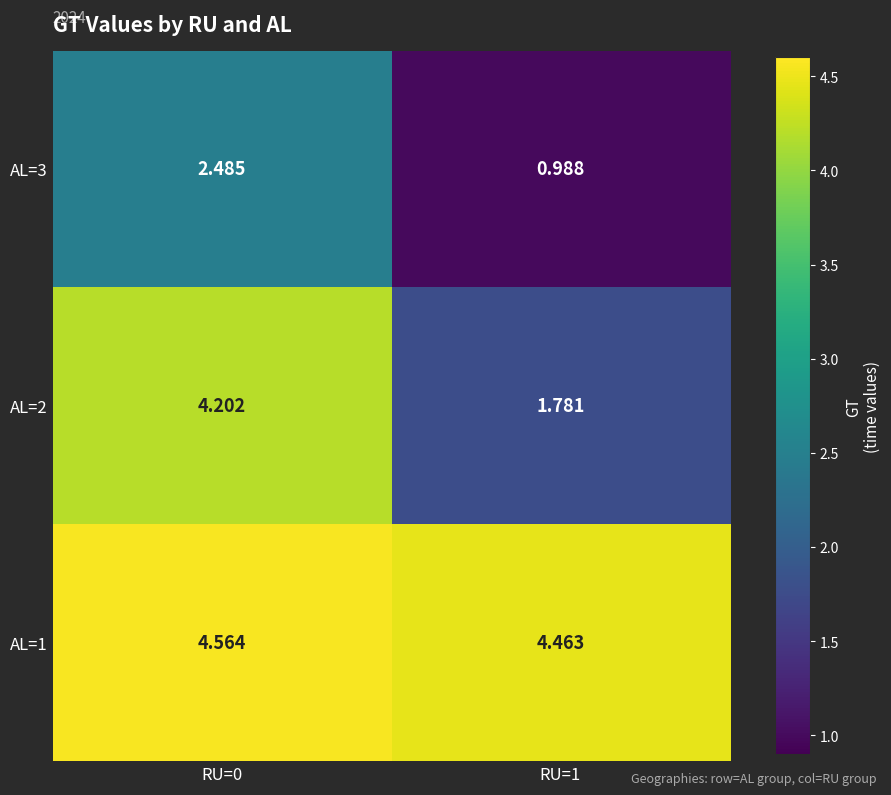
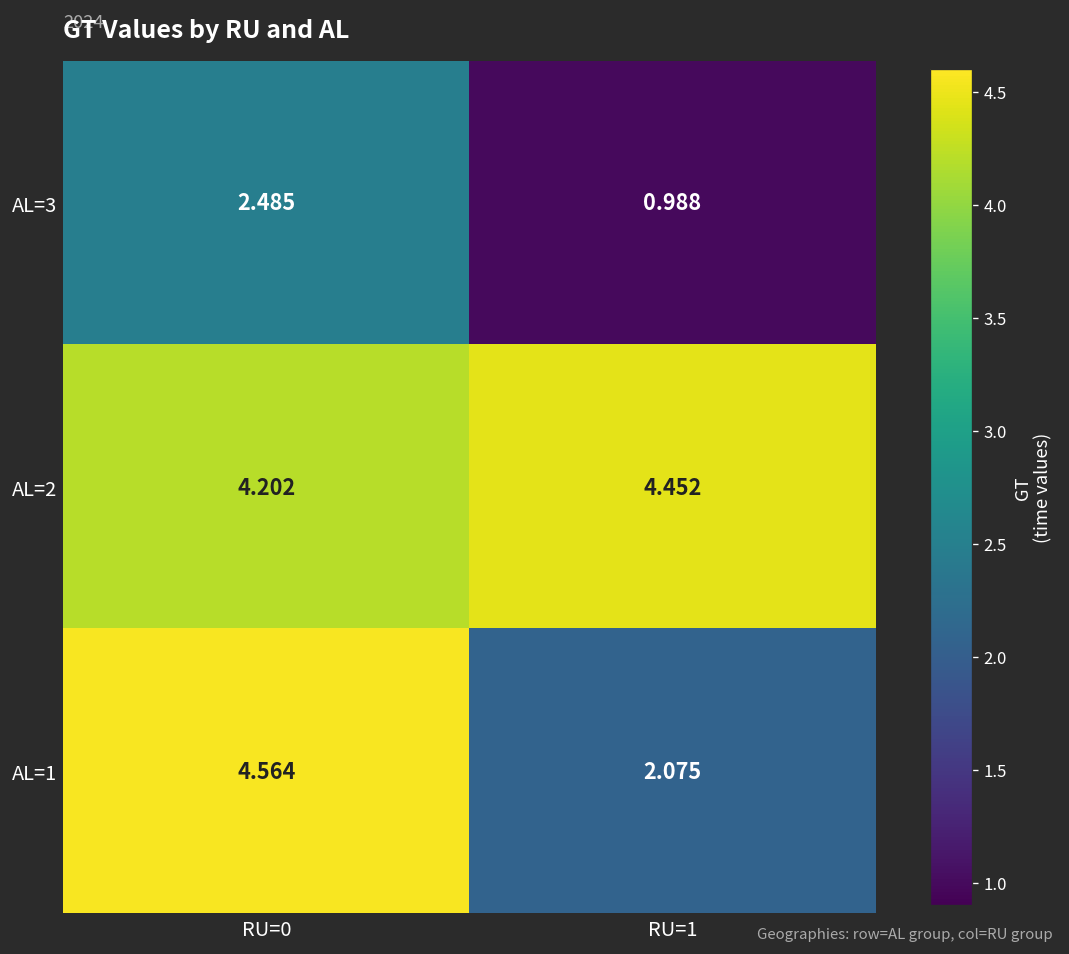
AL=2, RU=1: 1.781 -> 4.452
AL=1, RU=1: 4.463 -> 2.075
